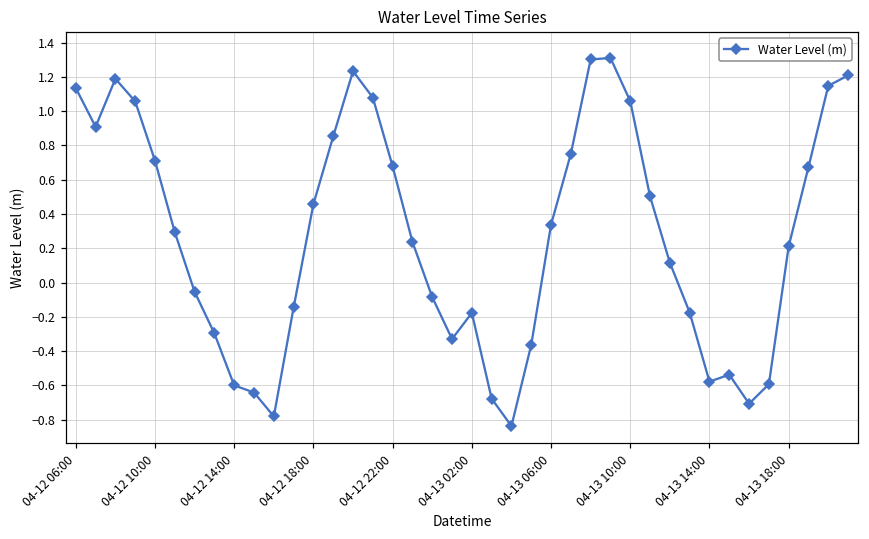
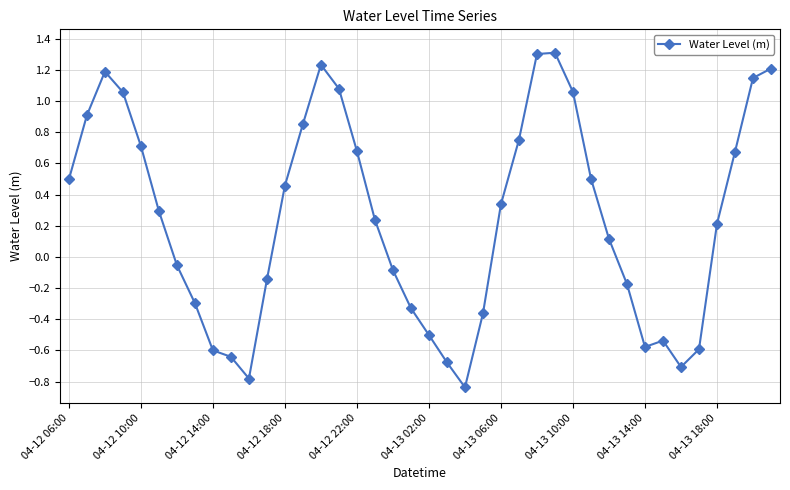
04-12 06:00: 1.13 -> 0.50
04-13 02:00: -0.18 -> -0.50
